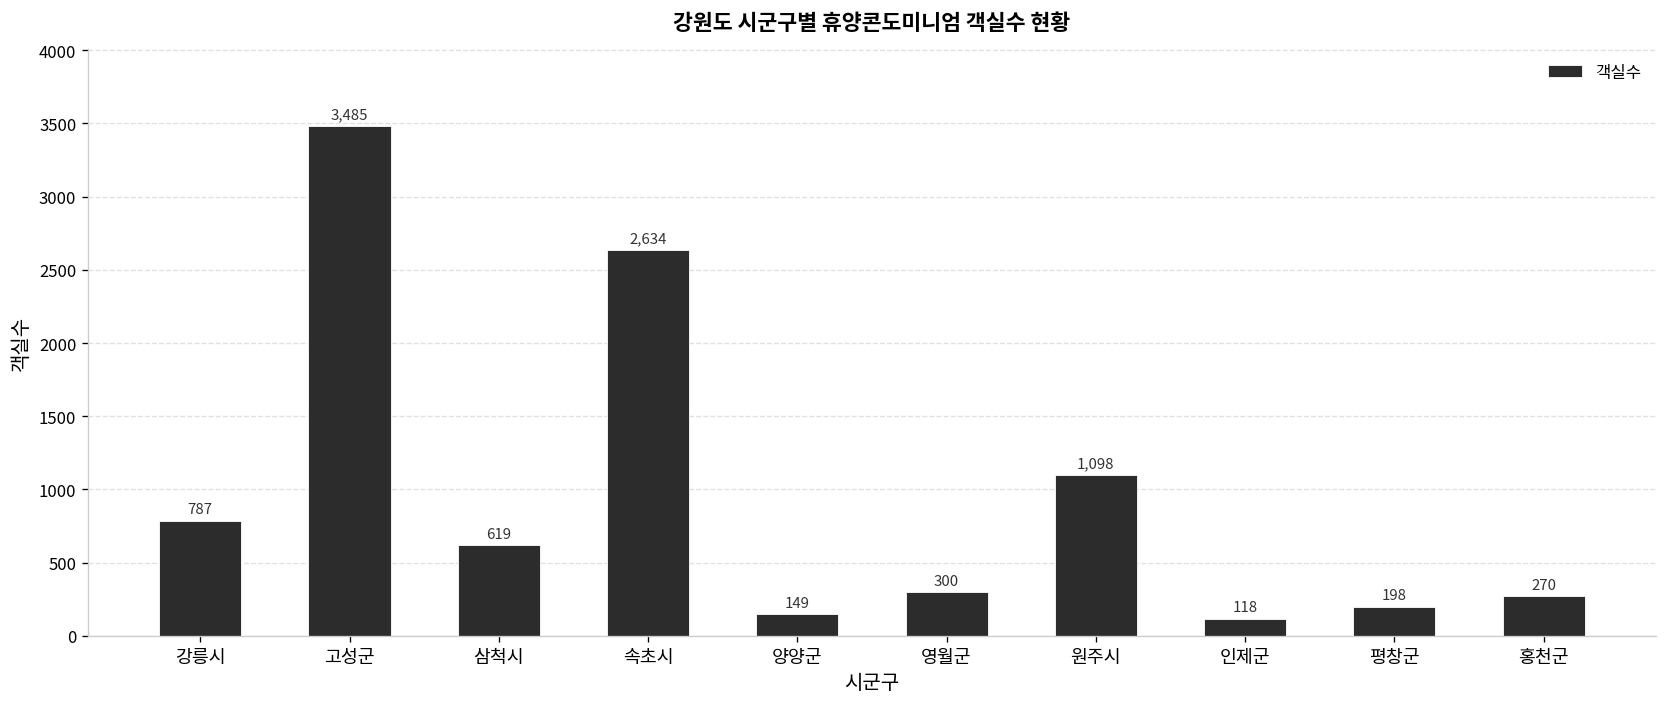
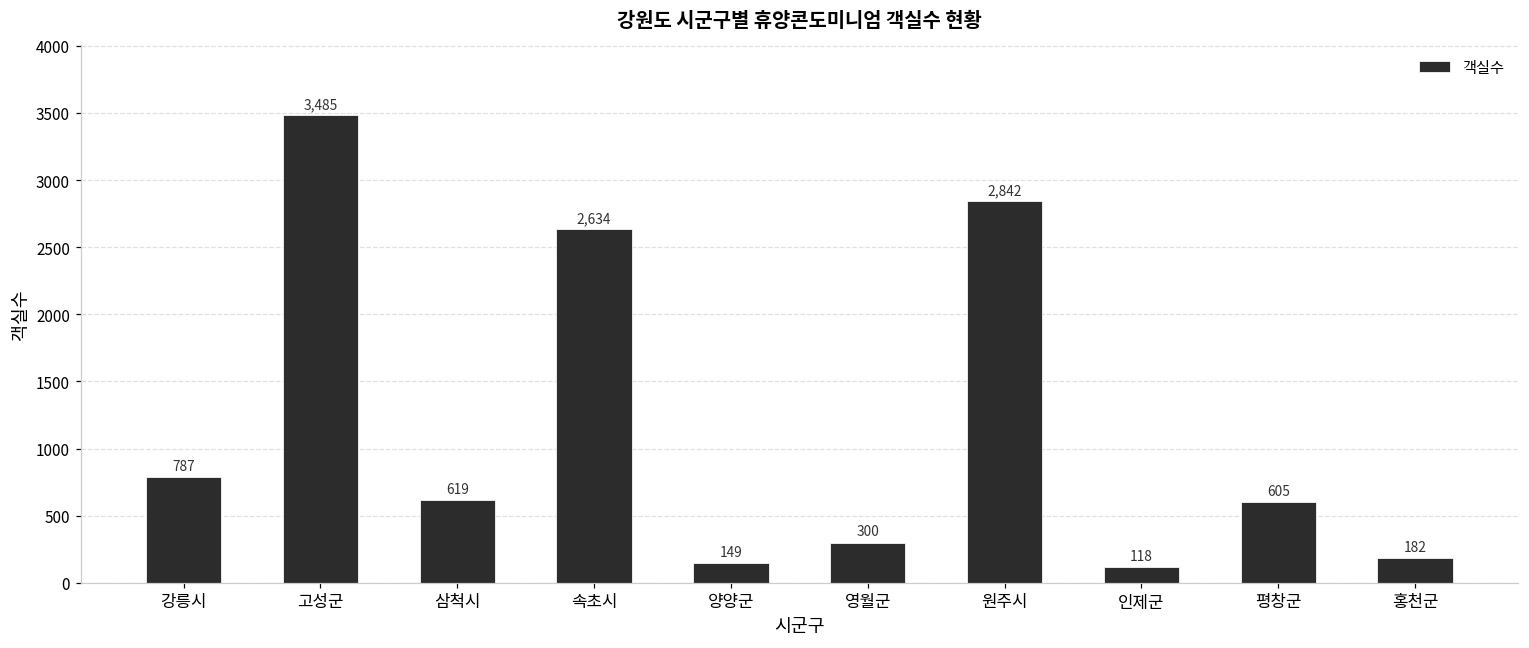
원주시: 1,098 -> 2,842
평창군: 198 -> 605
홍천군: 270 -> 182
